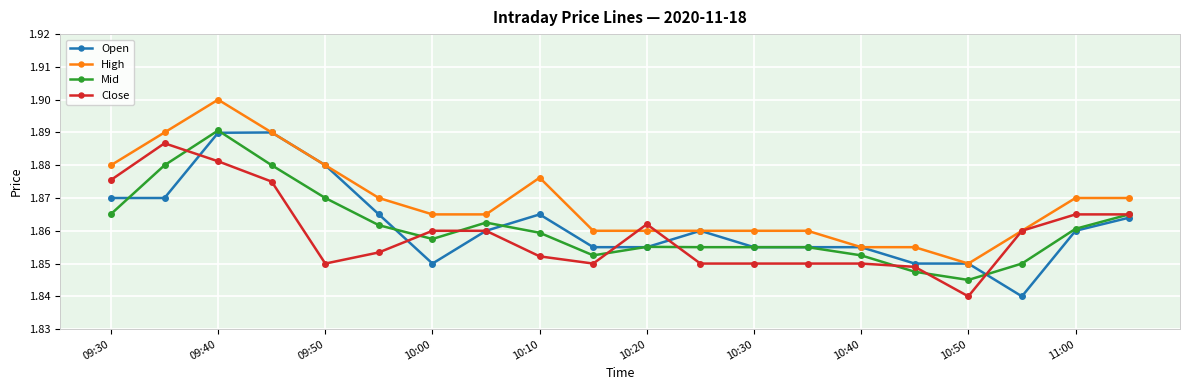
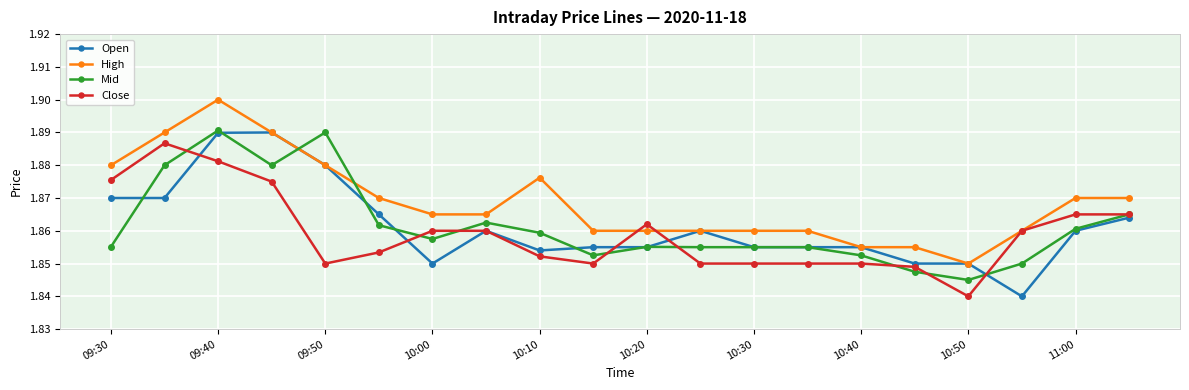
Mid, 09:30: 1.865 -> 1.855
Mid, 09:50: 1.87 -> 1.89
Open, 10:10: 1.865 -> 1.854
